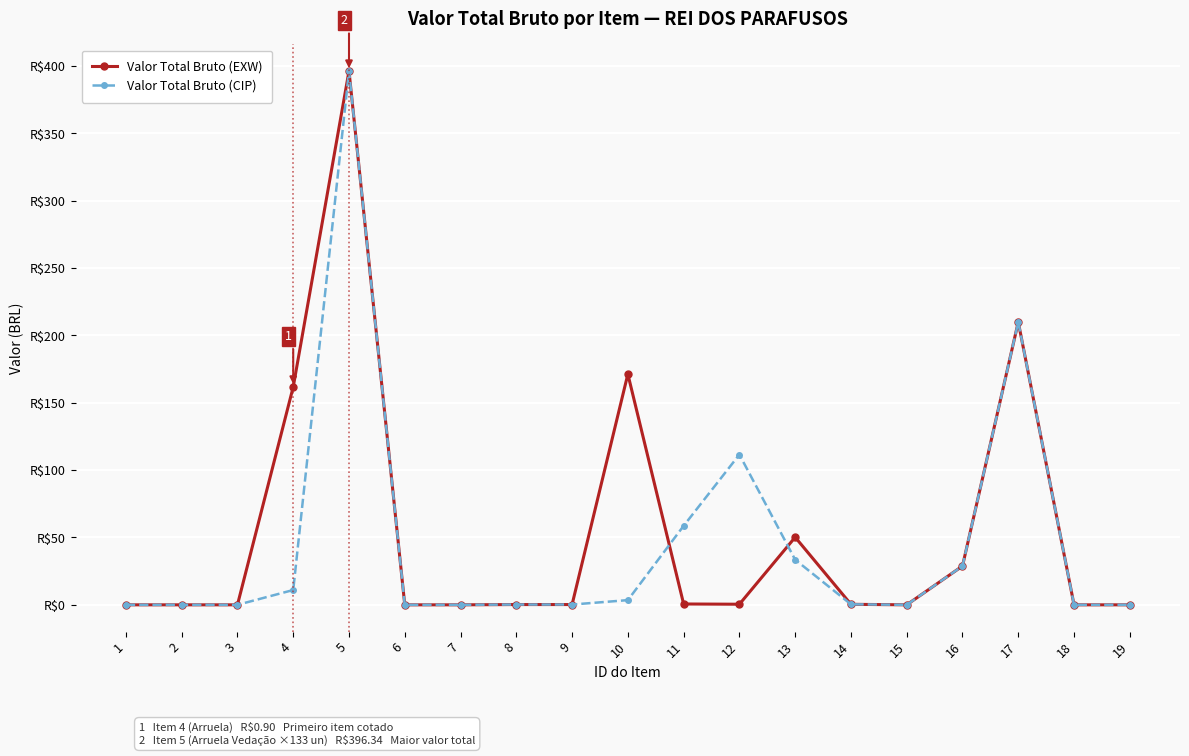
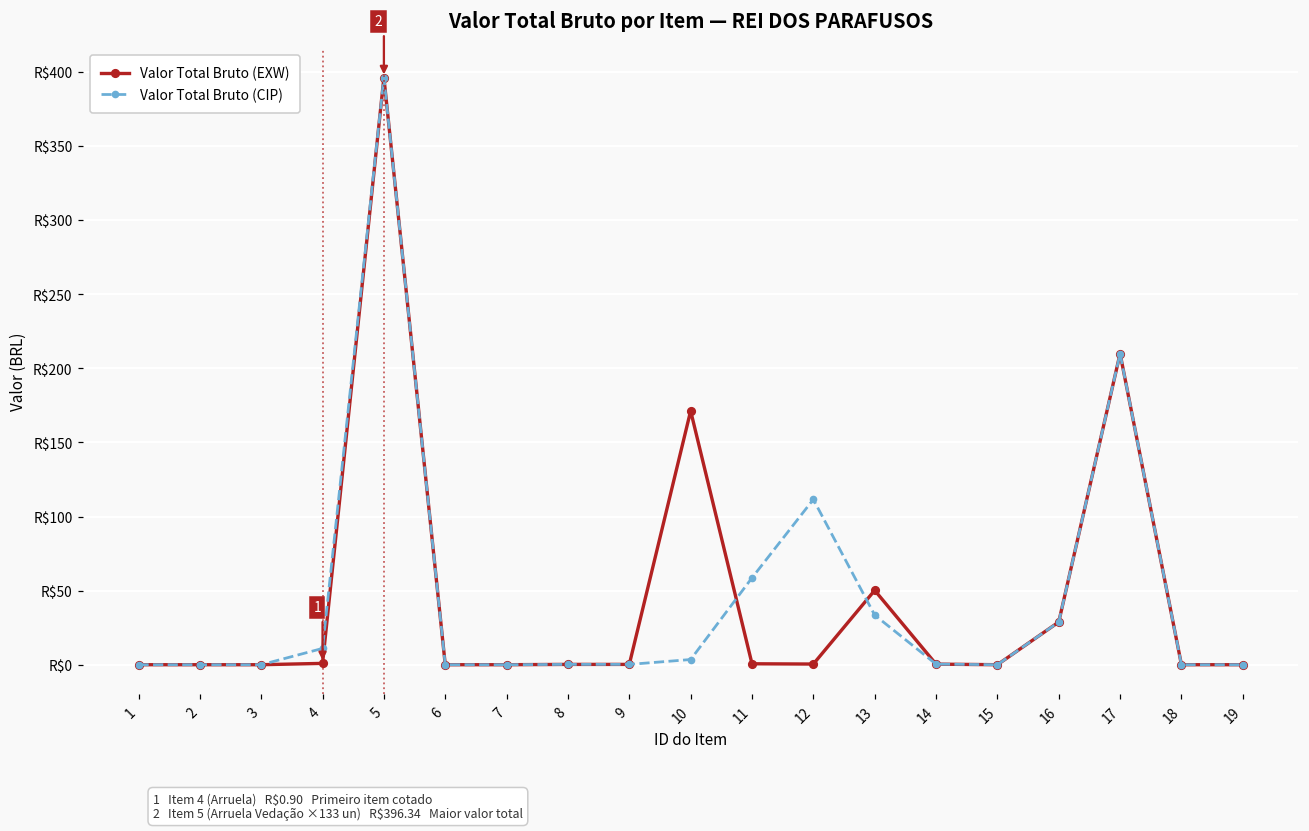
Valor Total Bruto (EXW), 4: R$162 -> R$1
